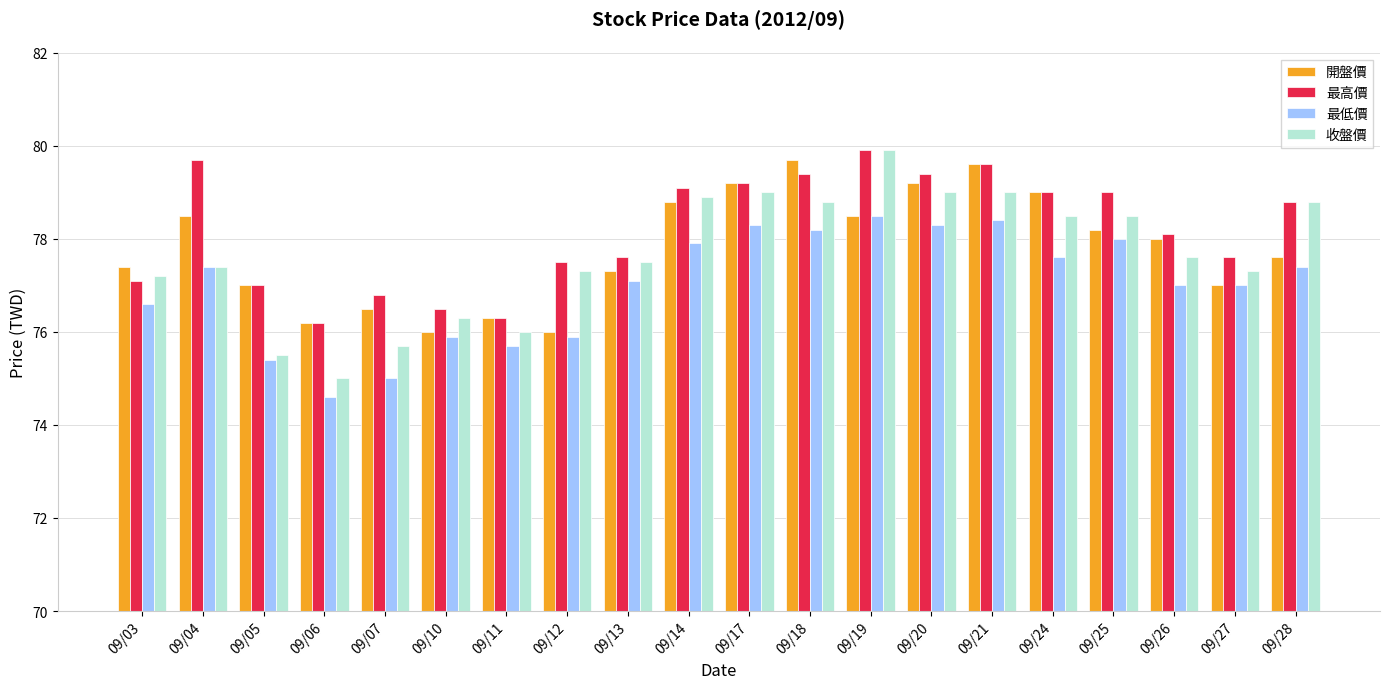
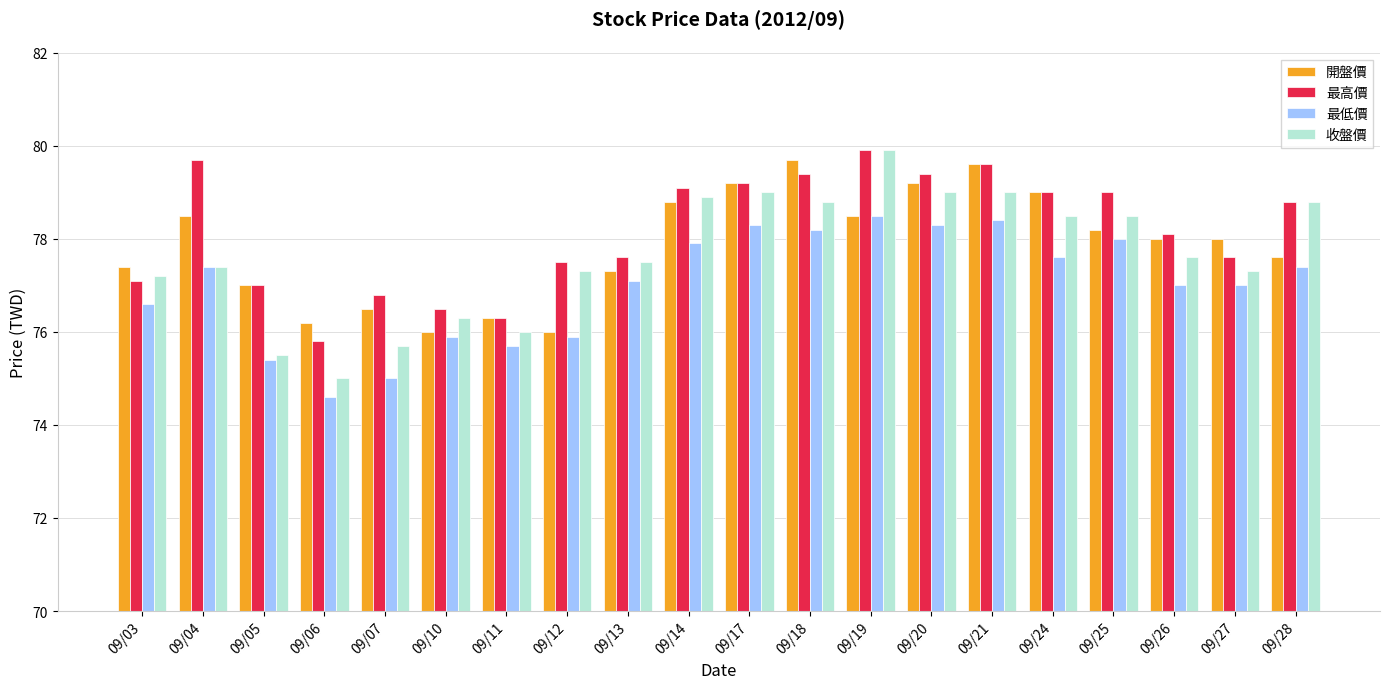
最高價, 09/06: 76.2 -> 75.8
開盤價, 09/27: 77 -> 78
